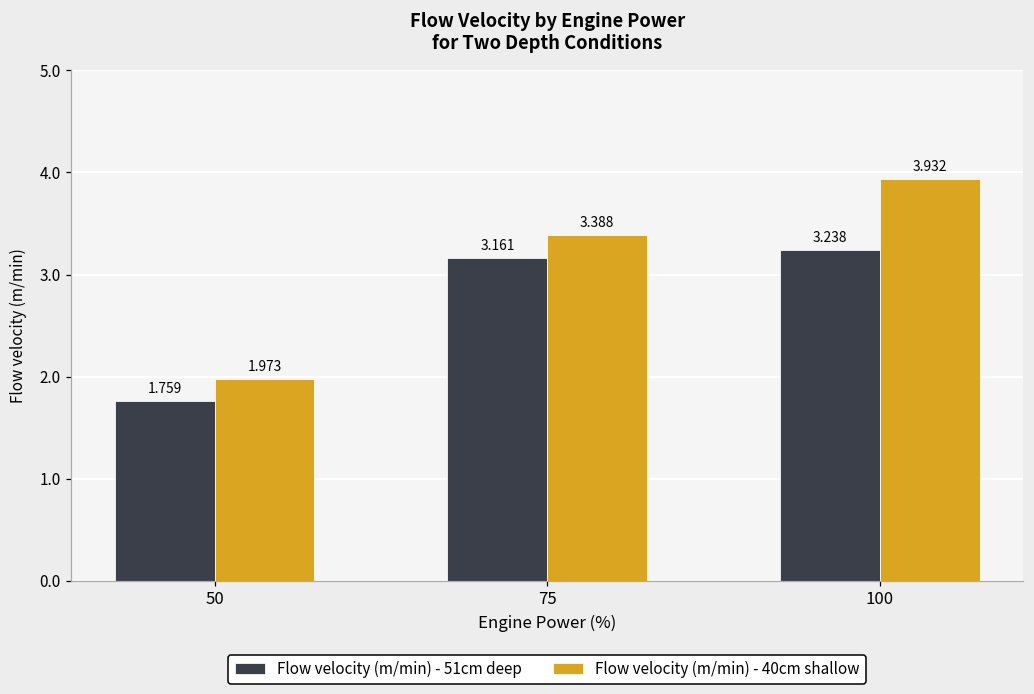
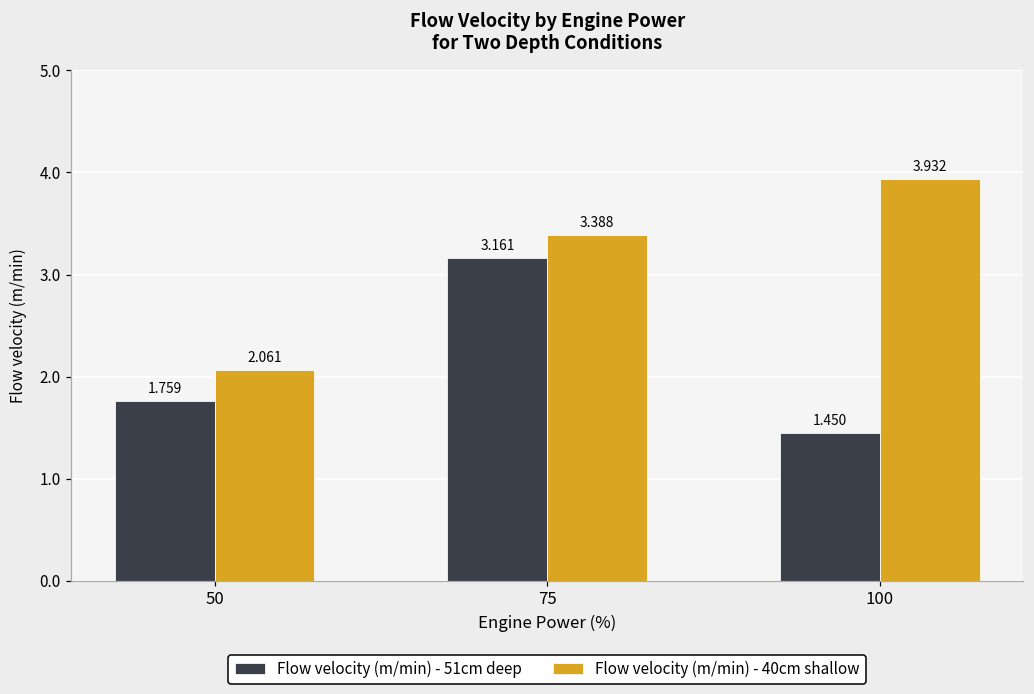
Flow velocity (m/min) - 40cm shallow, 50: 1.973 -> 2.061
Flow velocity (m/min) - 51cm deep, 100: 3.238 -> 1.450
